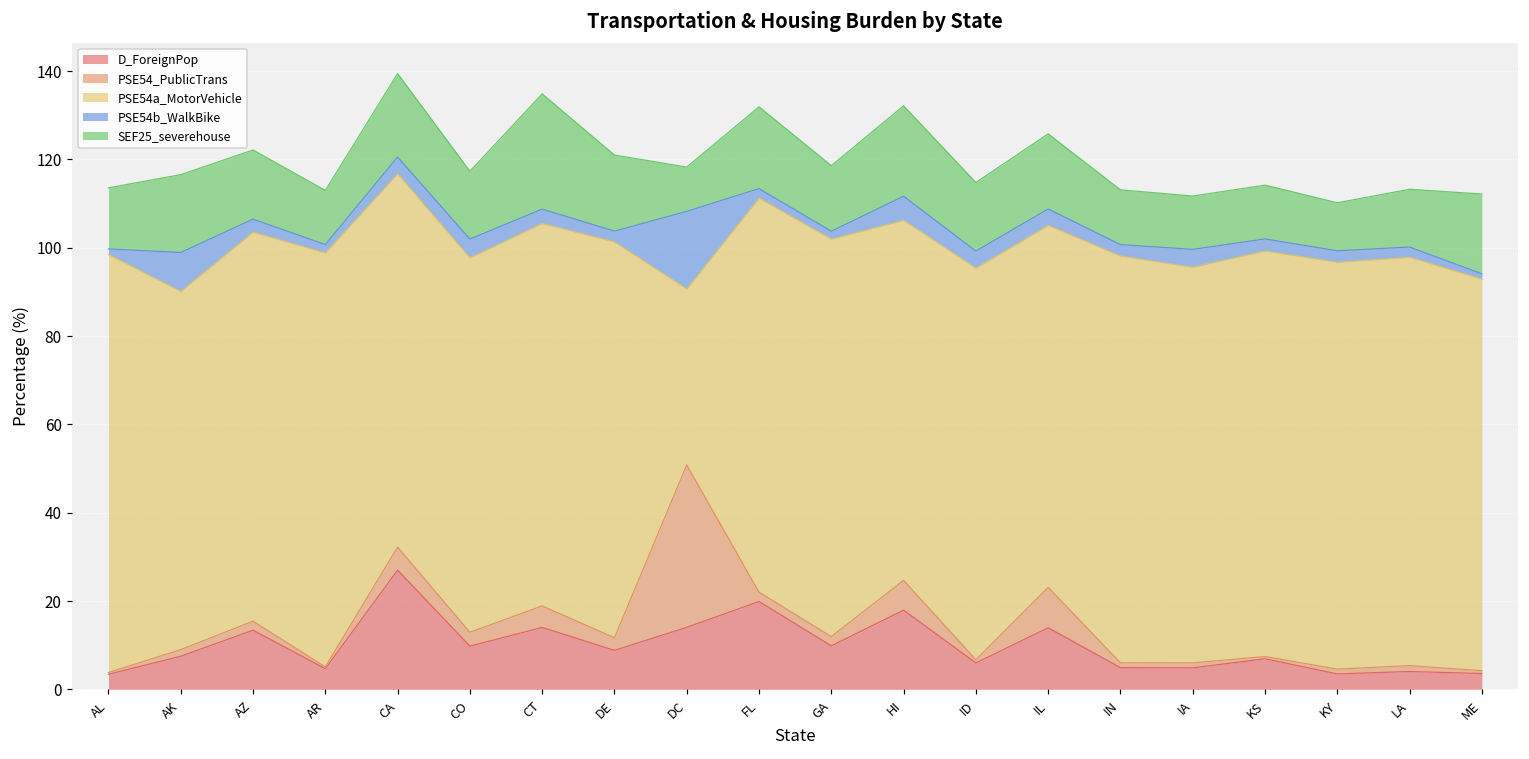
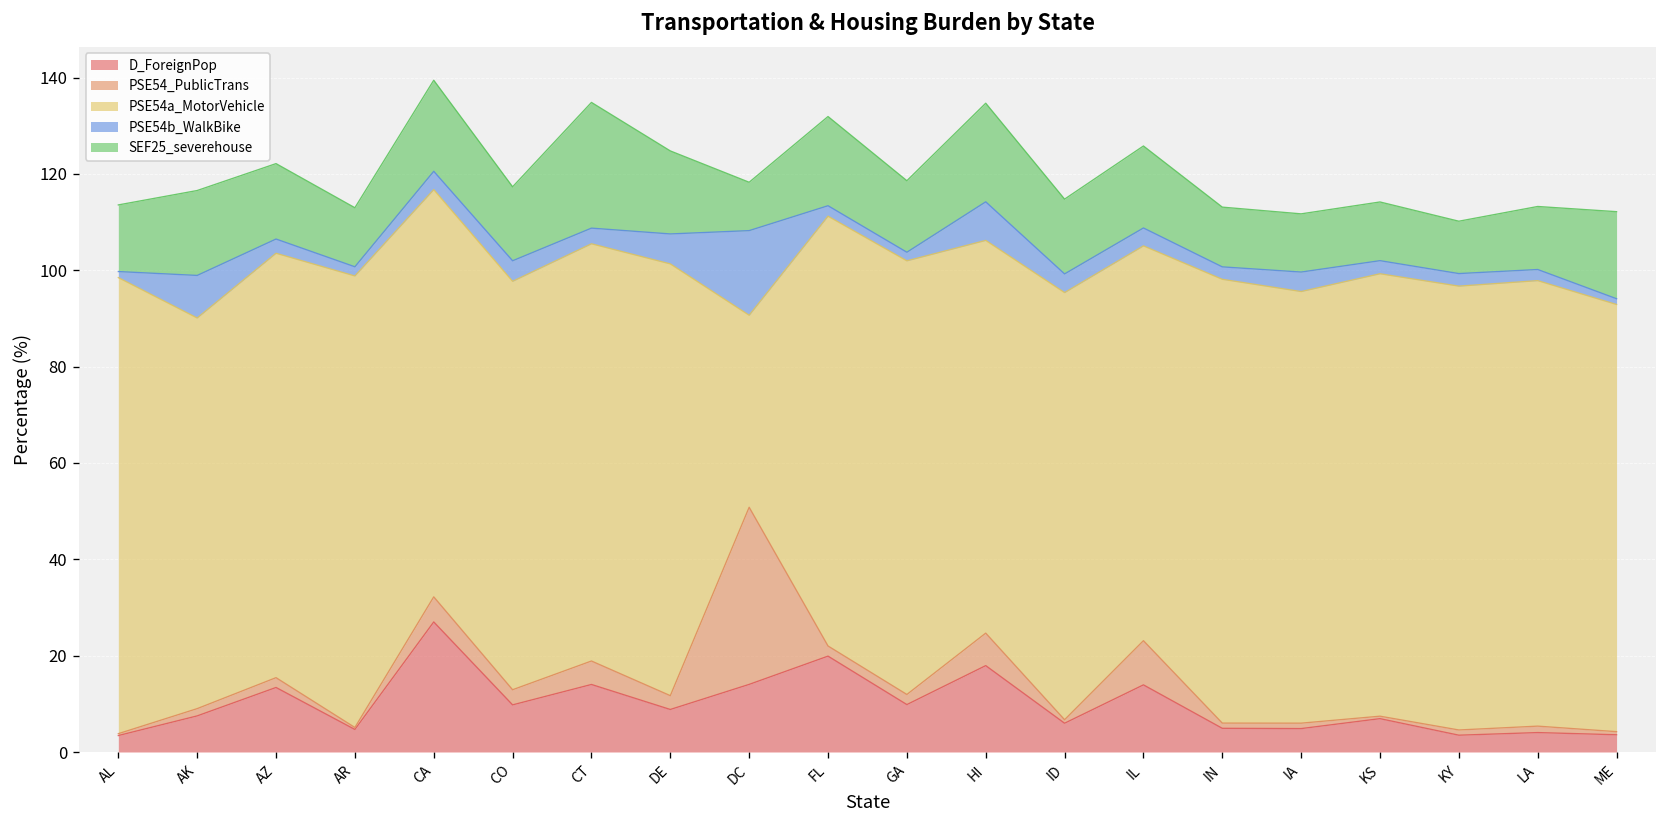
PSE54b_WalkBike, DE: 2 -> 6
PSE54b_WalkBike, HI: 5 -> 8
